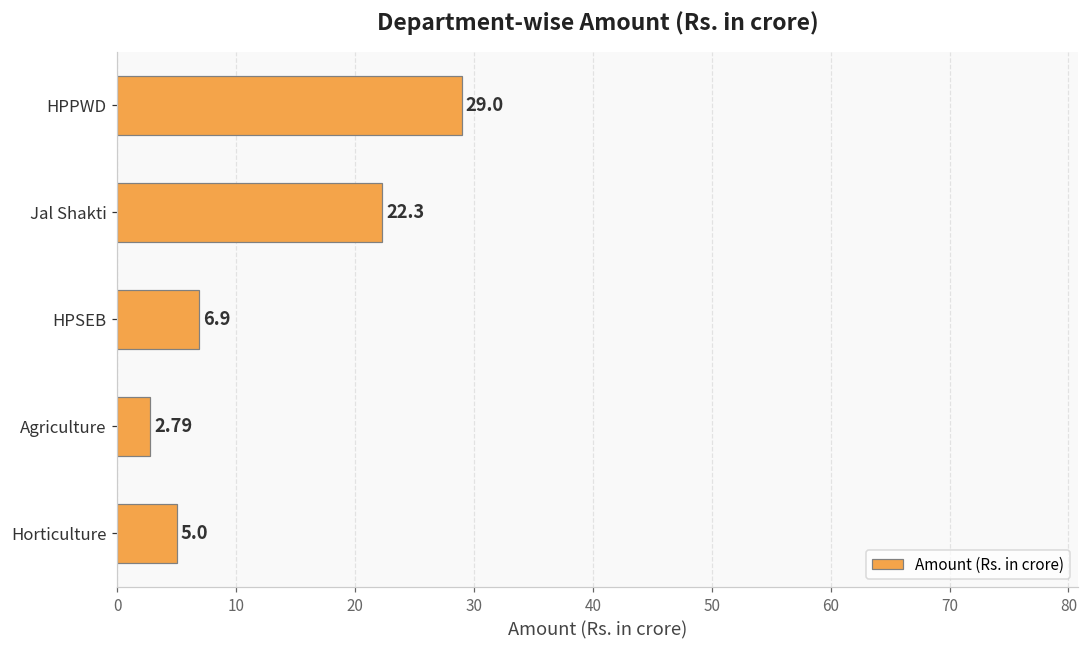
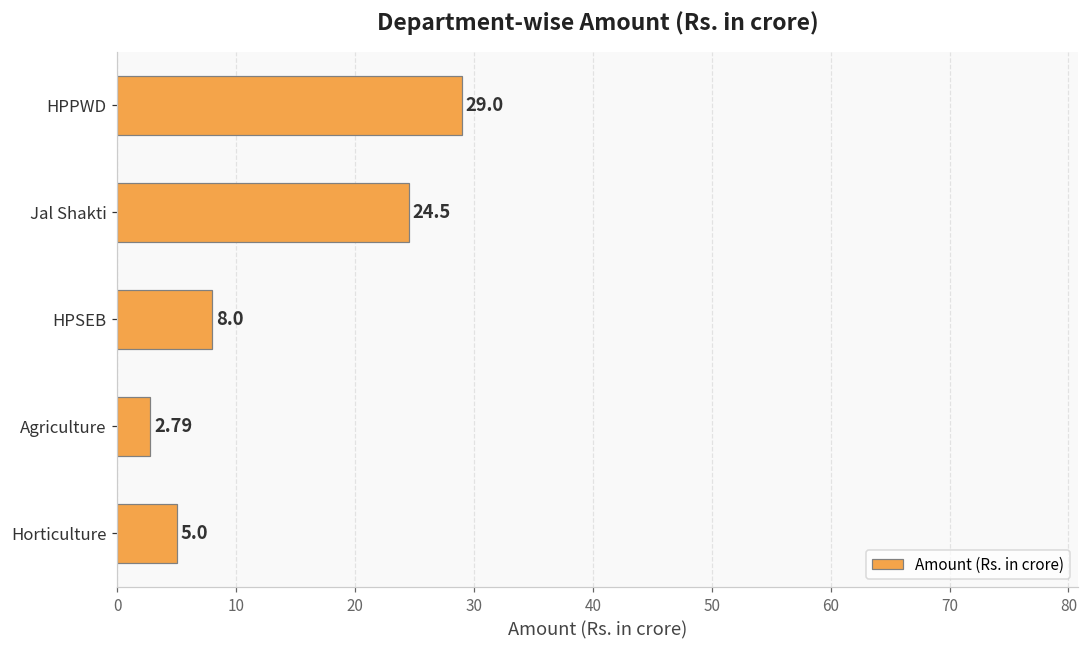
Jal Shakti: 22.3 -> 24.5
HPSEB: 6.9 -> 8.0
